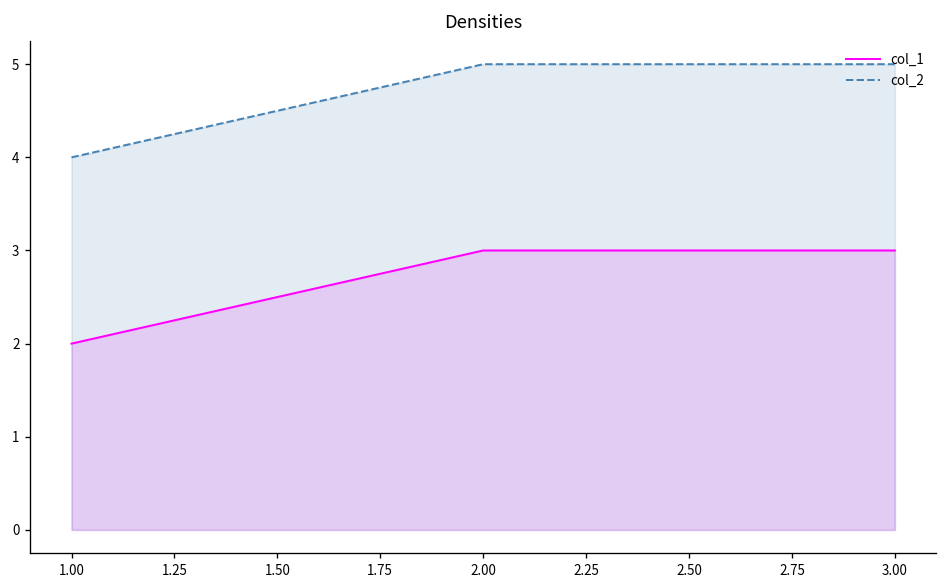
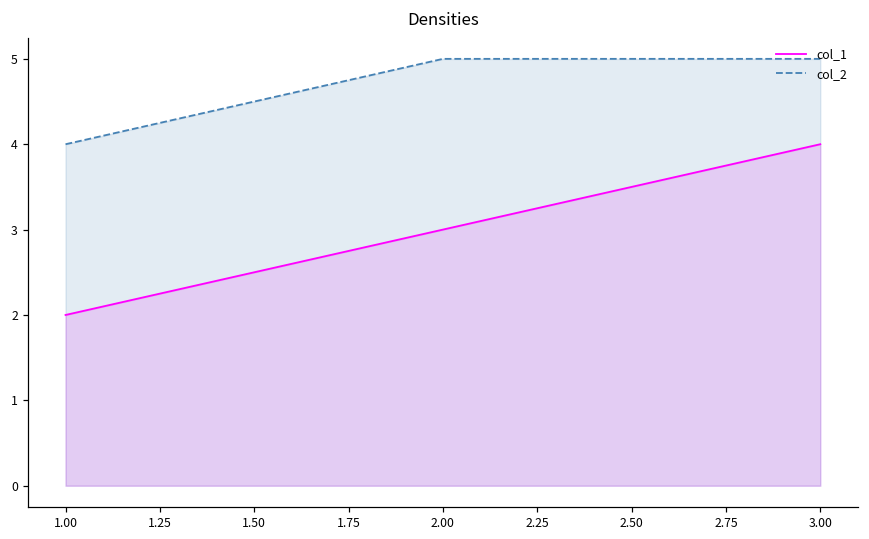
col_1, 3.00: 3 -> 4
